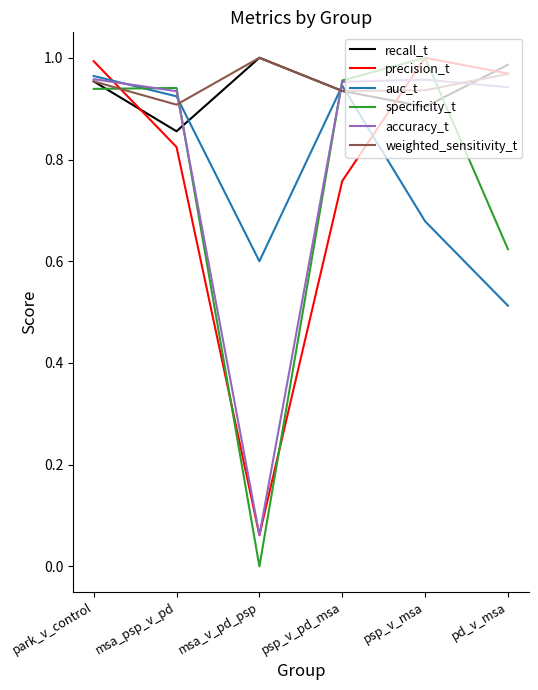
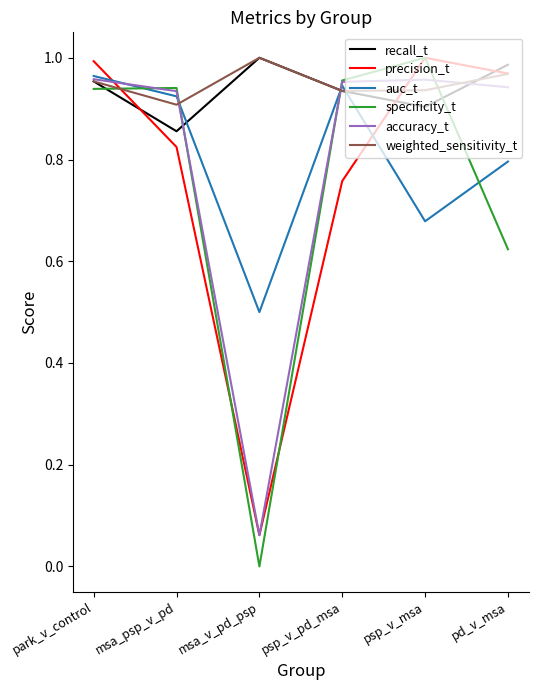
auc_t, msa_v_pd_psp: 0.6 -> 0.5
auc_t, pd_v_msa: 0.51 -> 0.80
